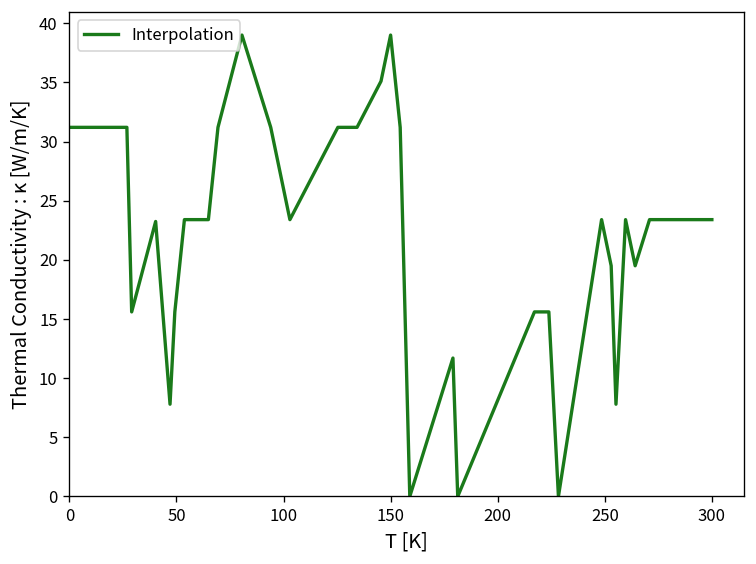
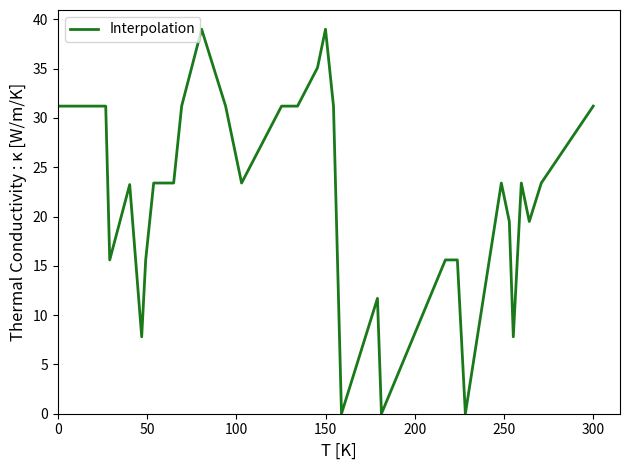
300: 23 -> 31
